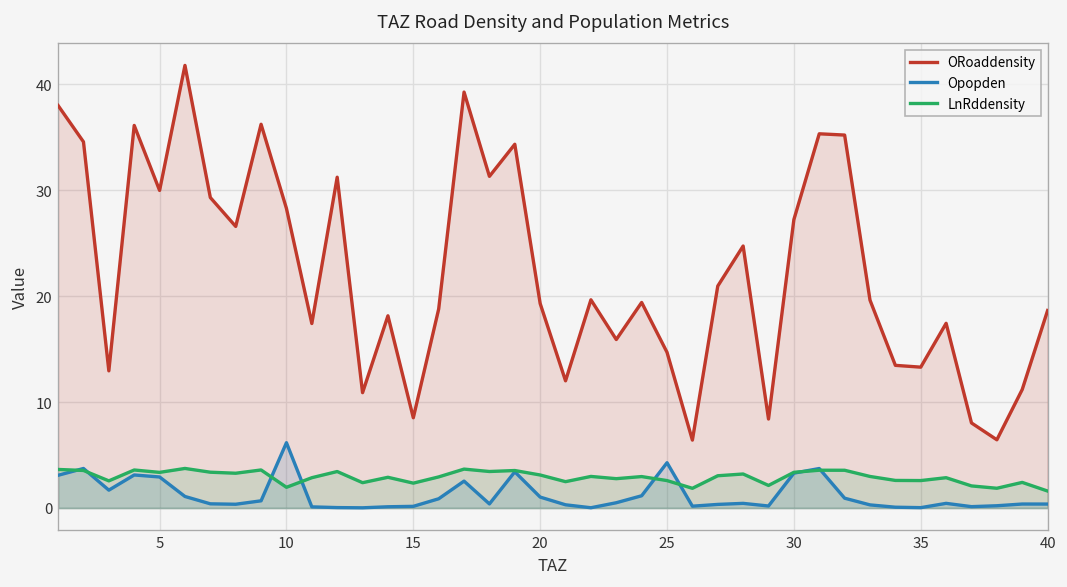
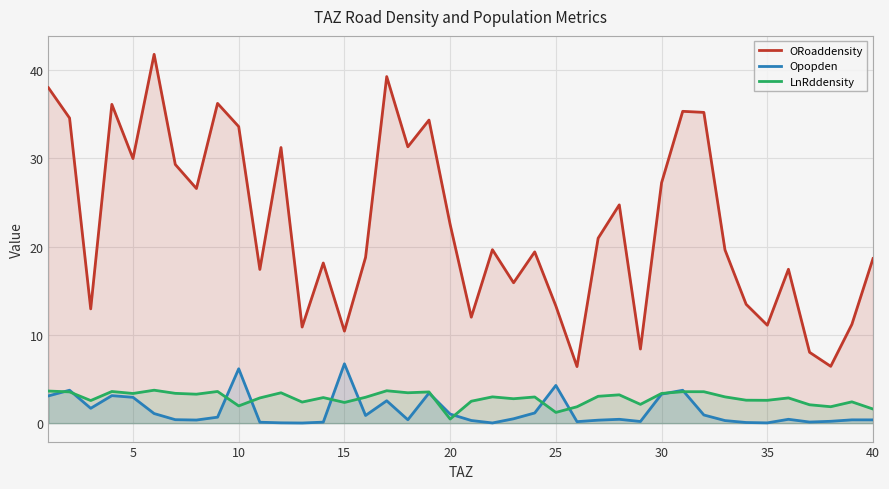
ORoaddensity, 10: 28 -> 34
ORoaddensity, 15: 9 -> 10
Opopden, 15: 0 -> 7
ORoaddensity, 20: 19 -> 23
LnRddensity, 20: 3 -> 0
ORoaddensity, 25: 15 -> 13
LnRddensity, 25: 3 -> 1
ORoaddensity, 35: 13 -> 11
